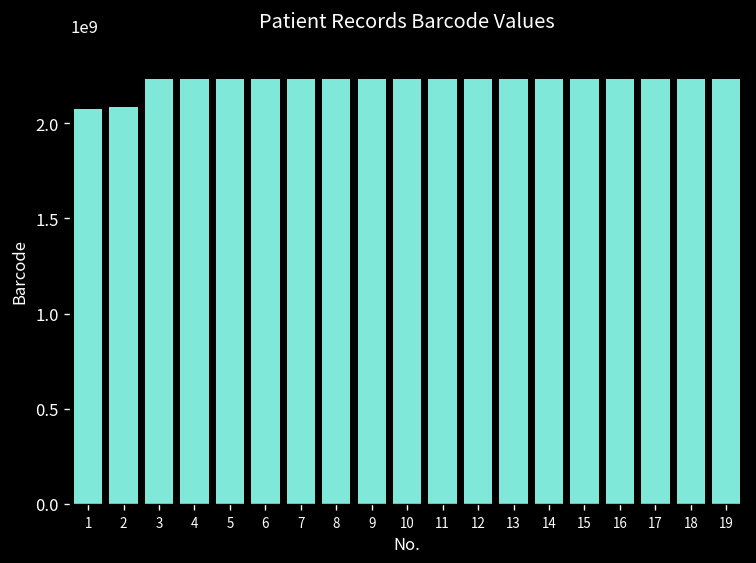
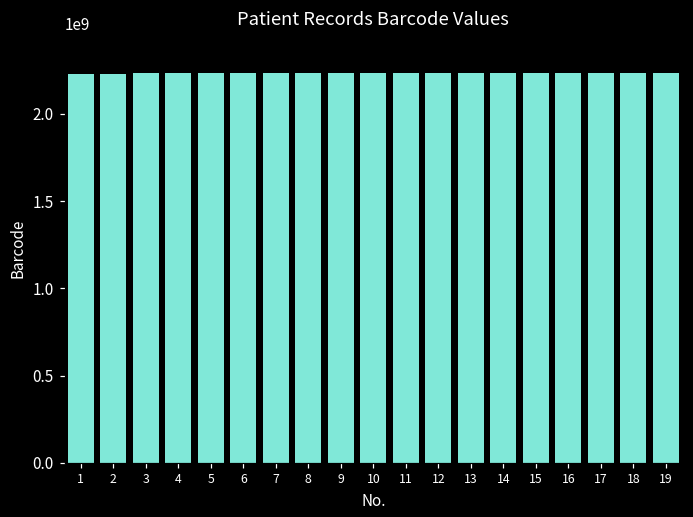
1: 2070000000 -> 2230000000
2: 2080000000 -> 2230000000
